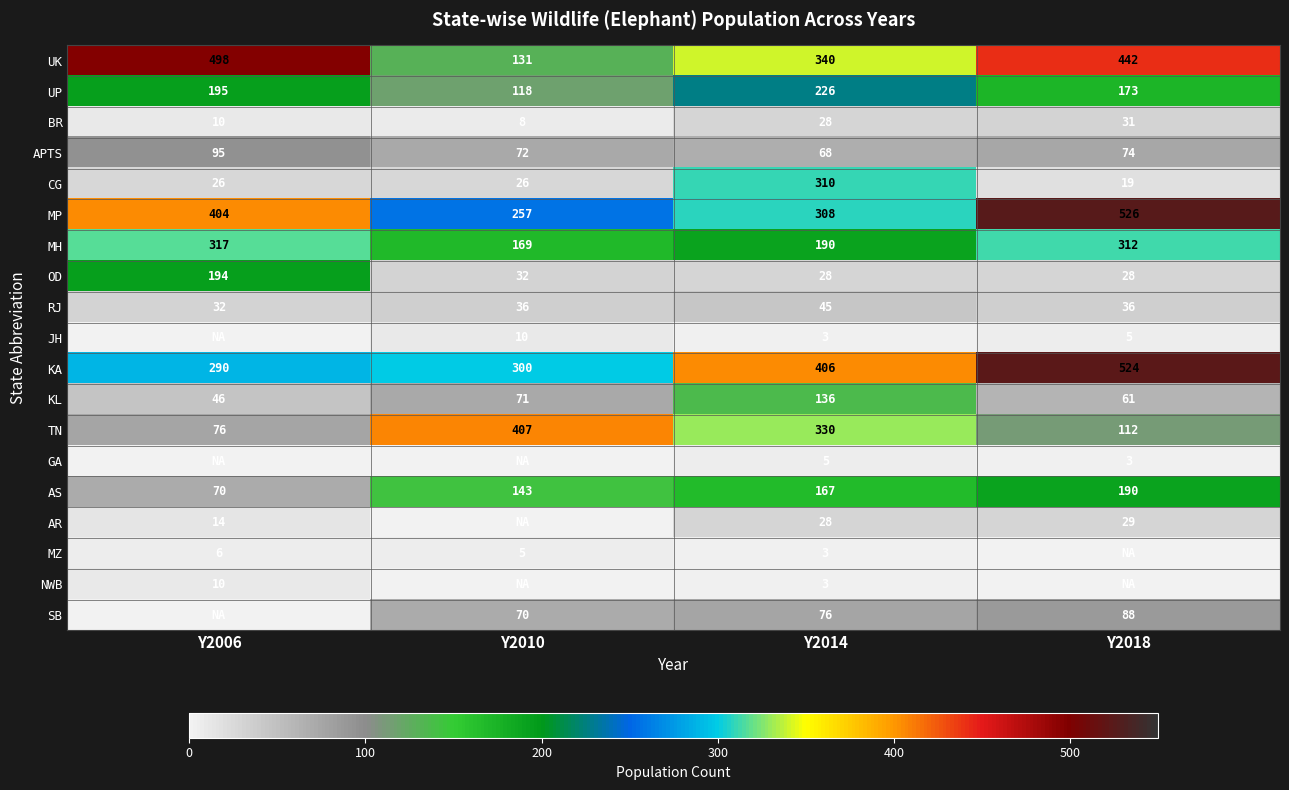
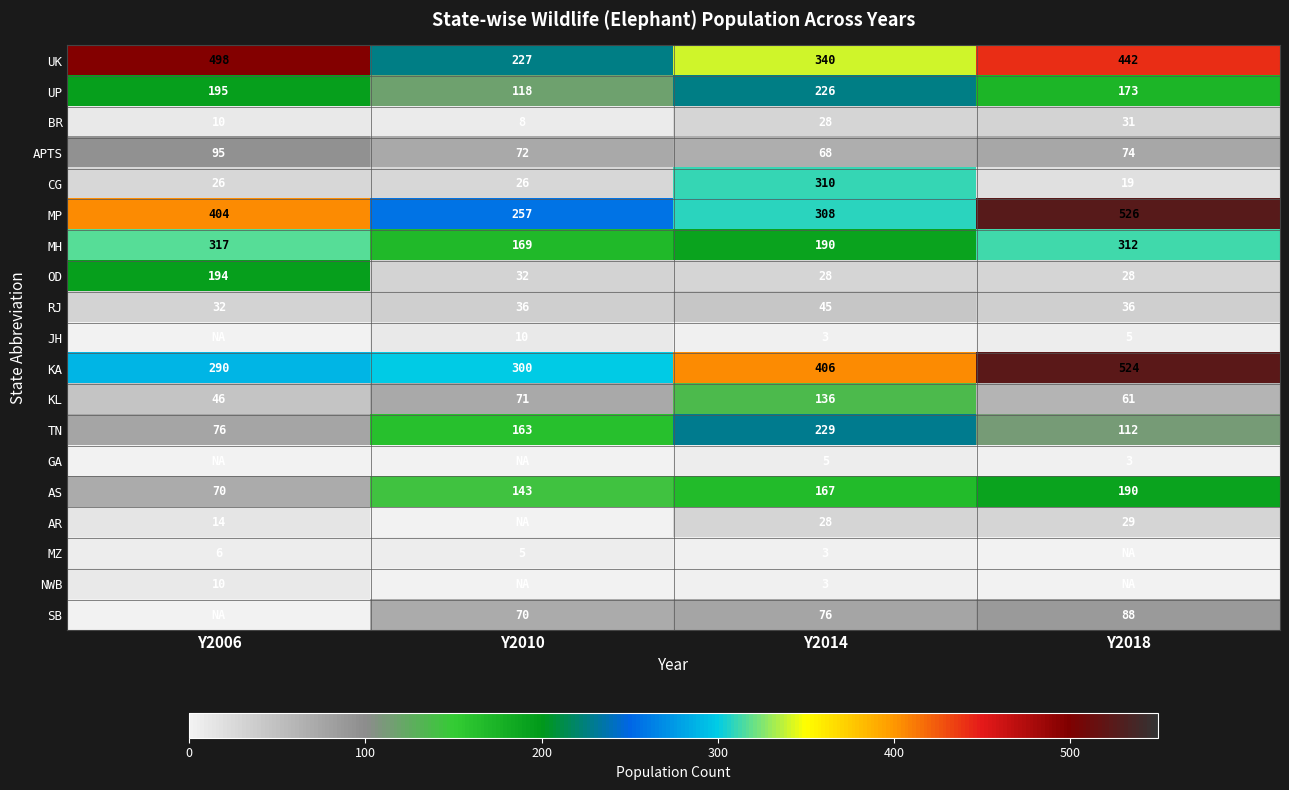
UK, Y2010: 131 -> 227
TN, Y2010: 407 -> 163
TN, Y2014: 330 -> 229
